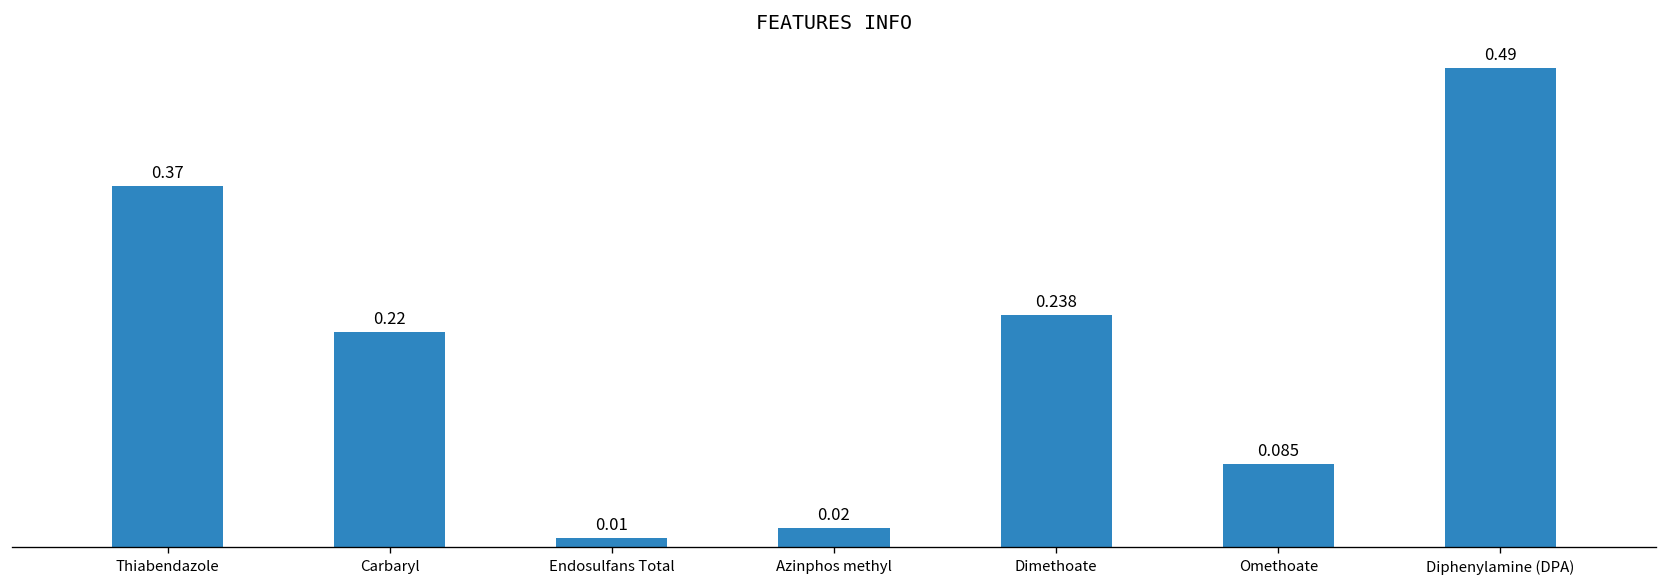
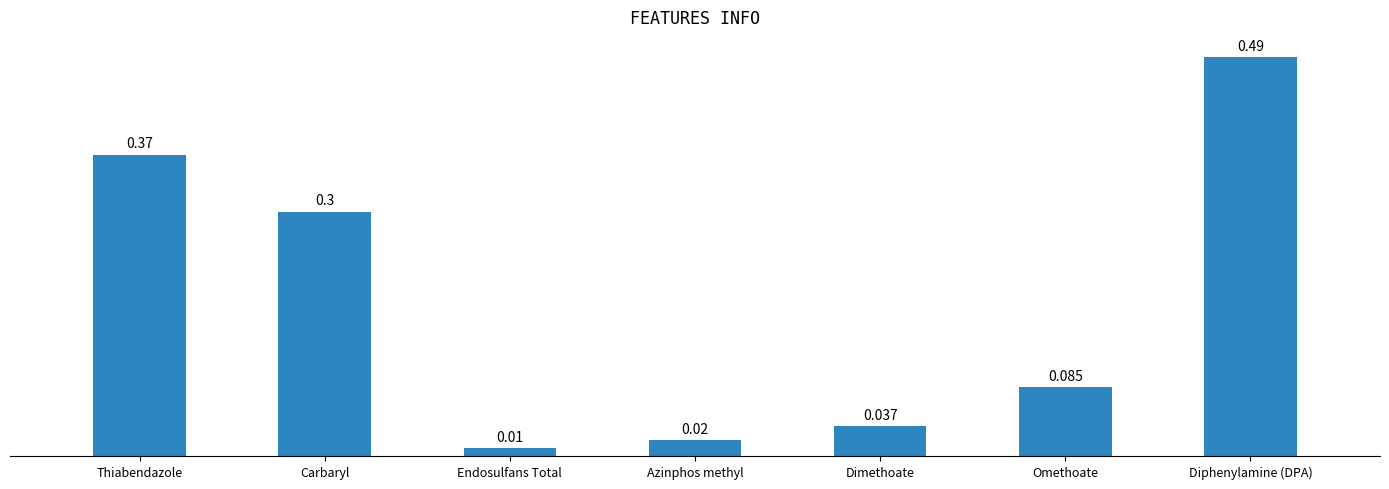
Carbaryl: 0.22 -> 0.3
Dimethoate: 0.238 -> 0.037
